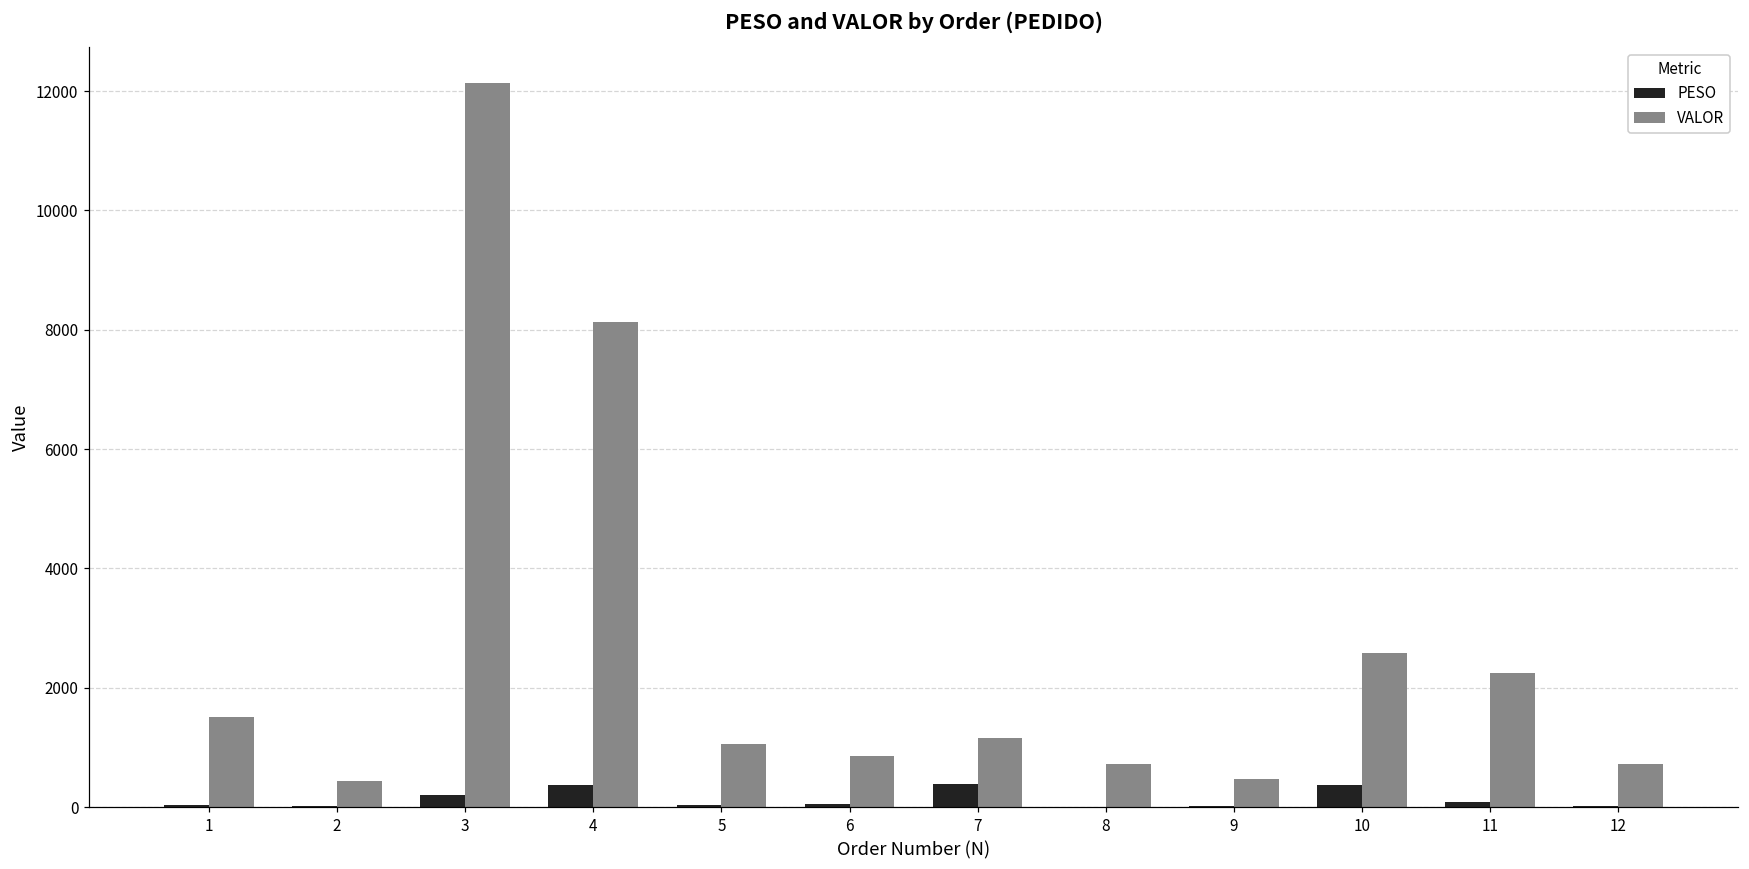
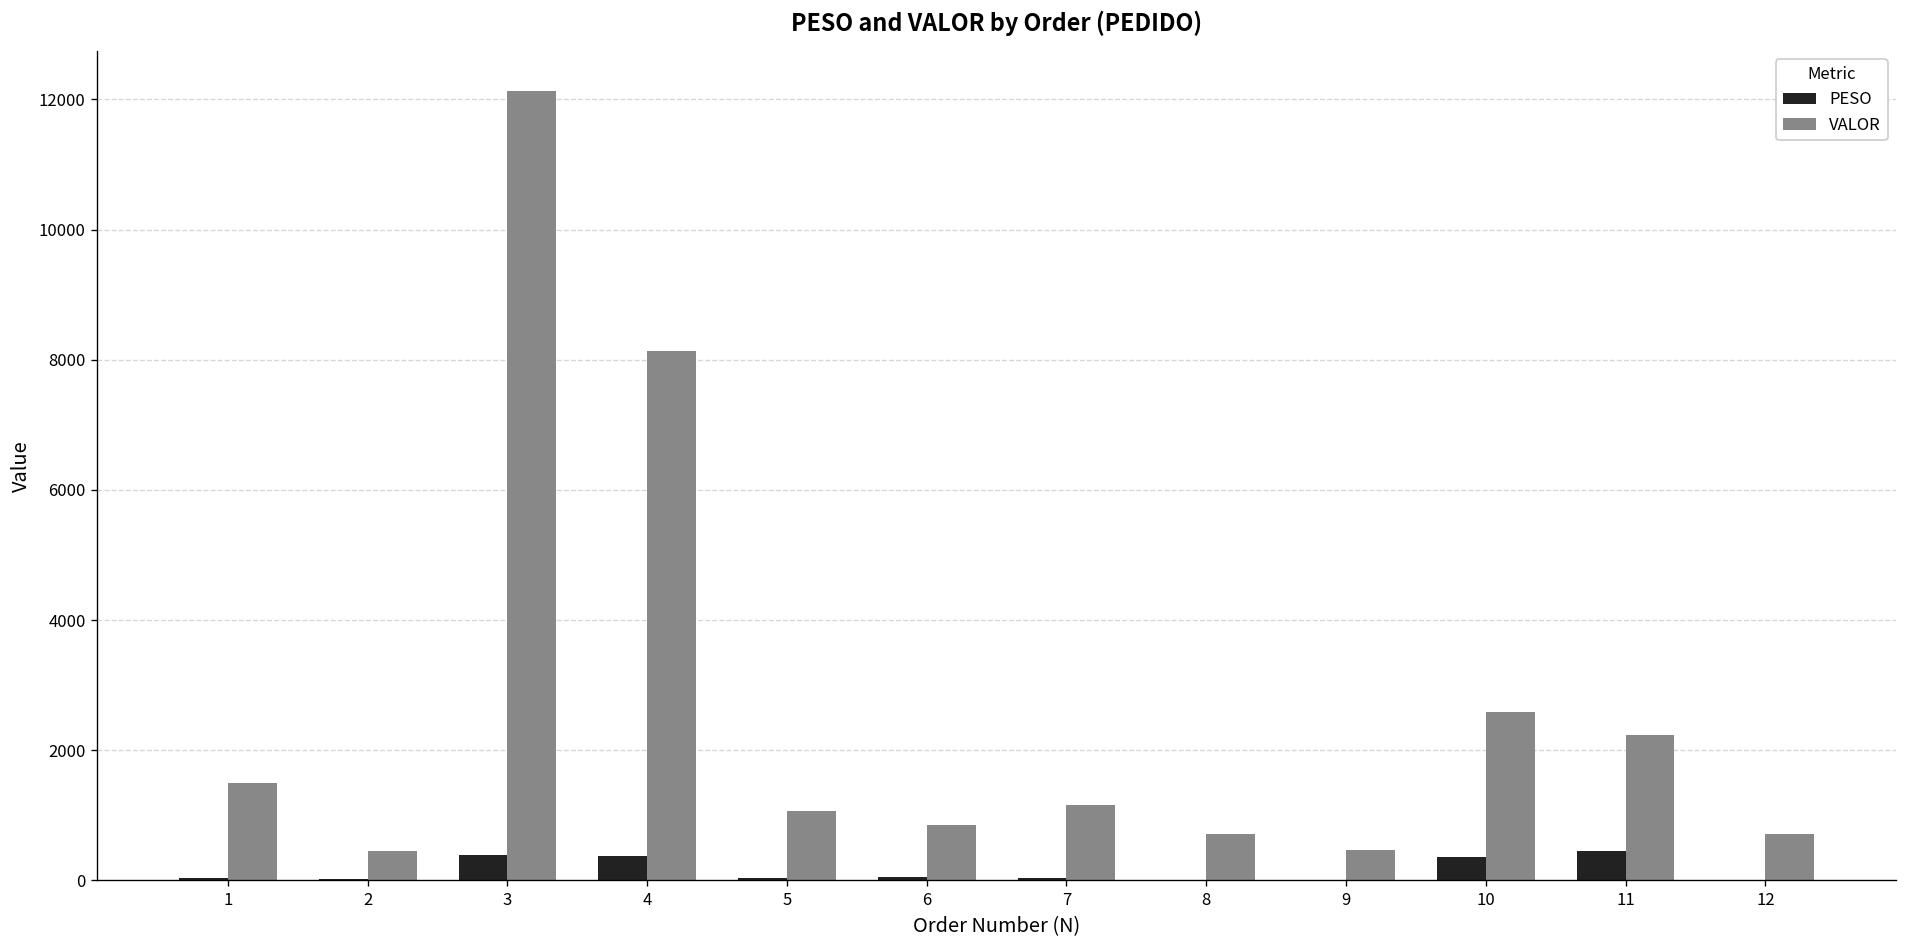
PESO, 3: 200 -> 400
PESO, 7: 400 -> 0
PESO, 11: 100 -> 500
